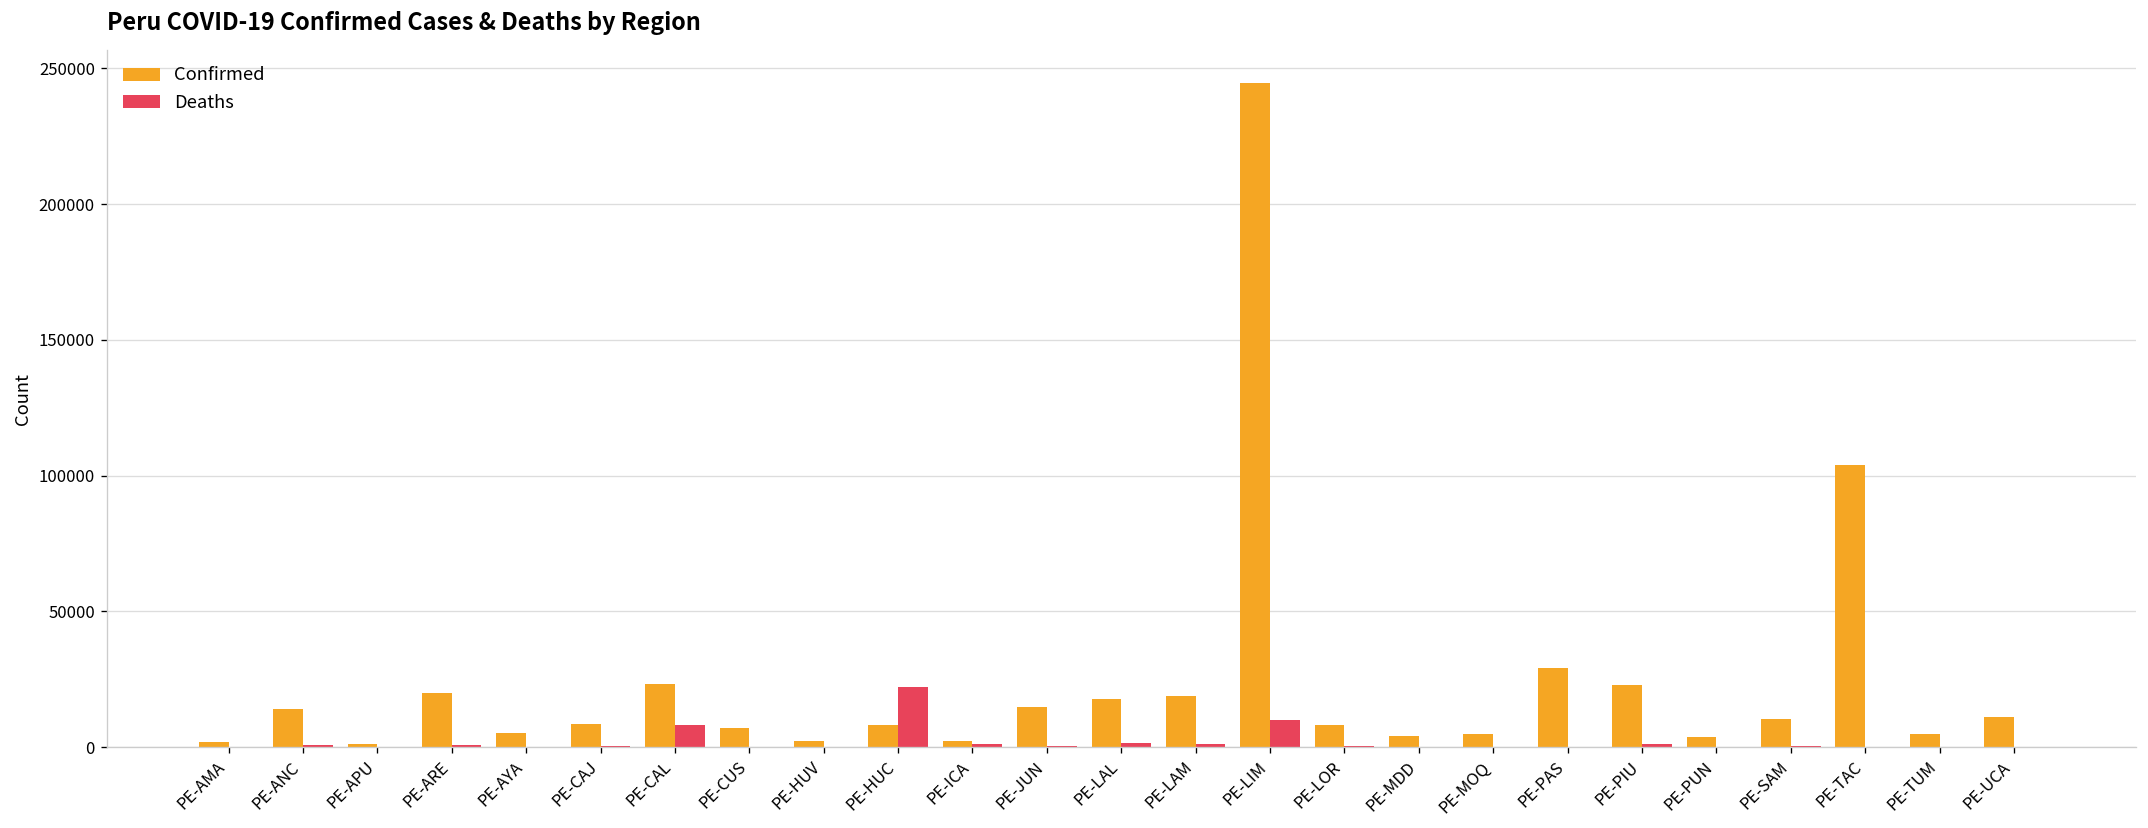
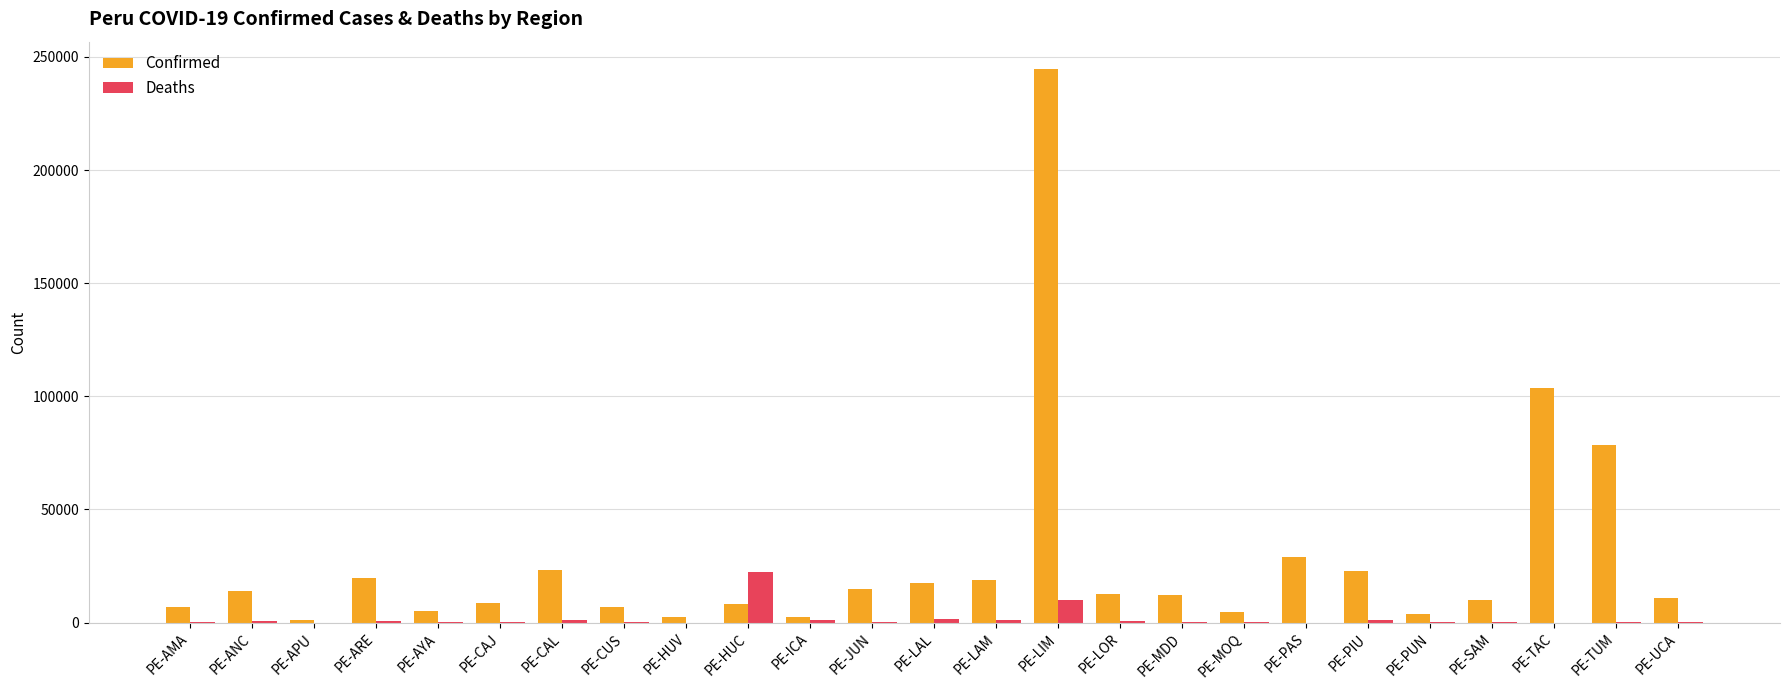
Confirmed, PE-AMA: 2000 -> 7000
Deaths, PE-CAL: 8000 -> 1000
Confirmed, PE-LOR: 8000 -> 12000
Confirmed, PE-MDD: 4000 -> 12000
Confirmed, PE-TUM: 5000 -> 79000
